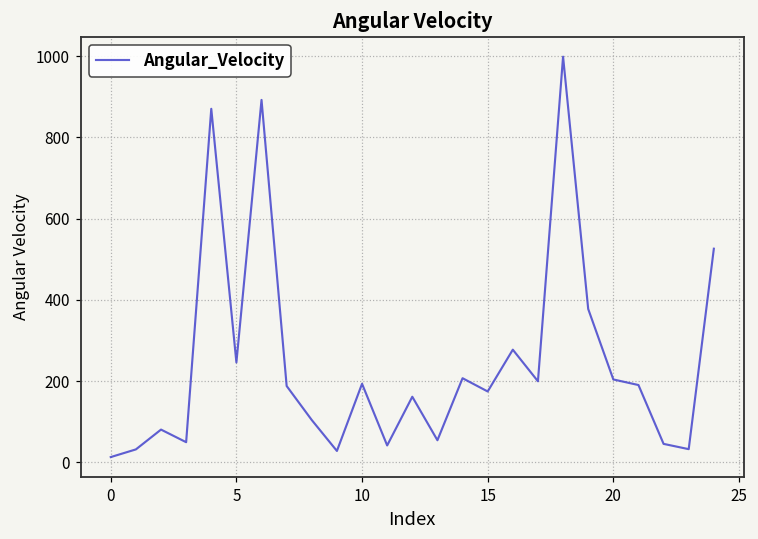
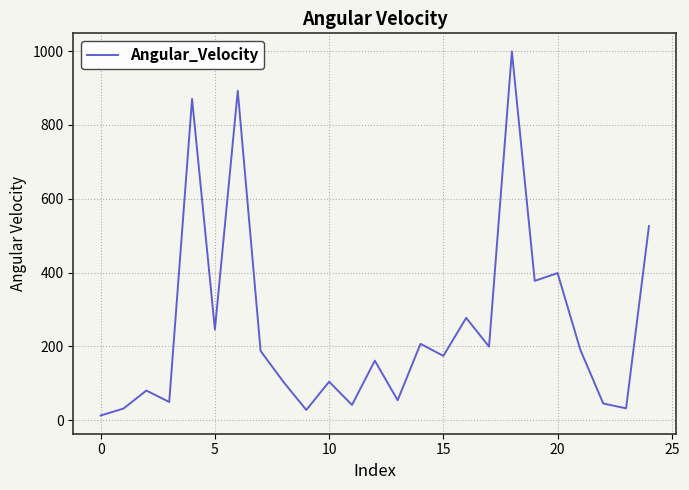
10: 190 -> 100
20: 200 -> 400
